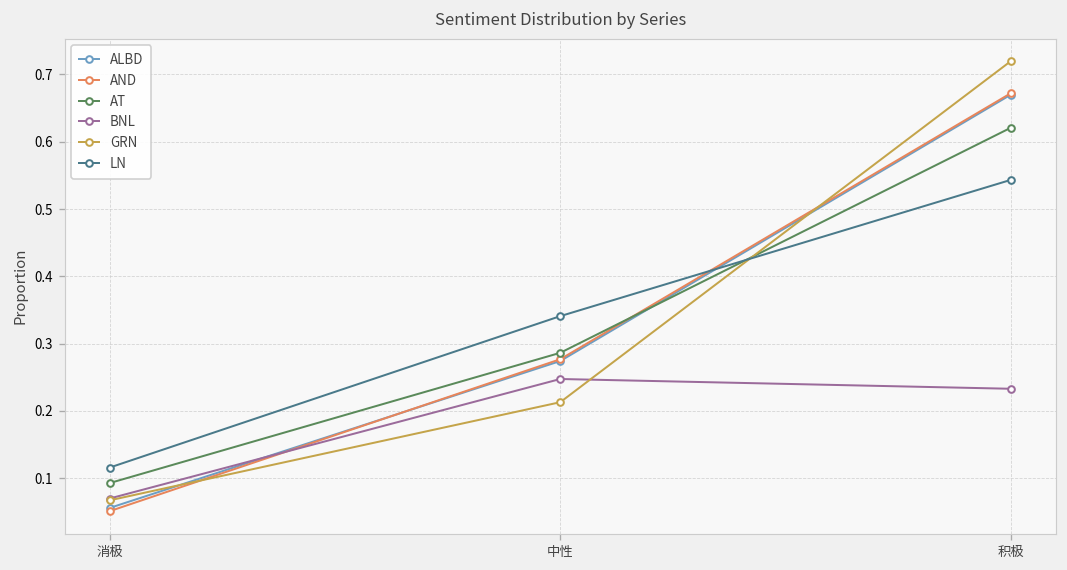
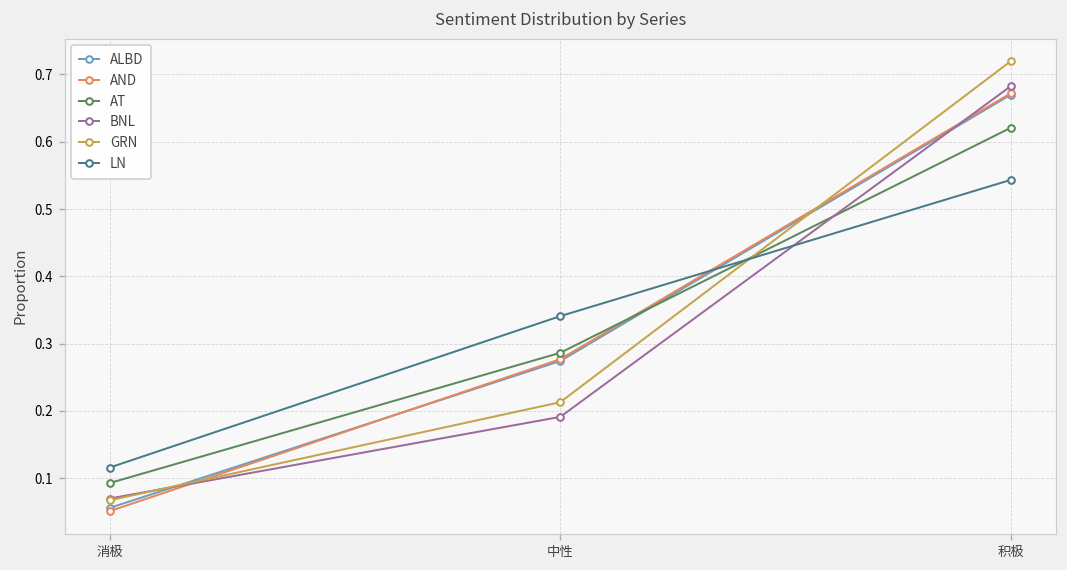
BNL, 中性: 0.25 -> 0.19
BNL, 积极: 0.23 -> 0.68
